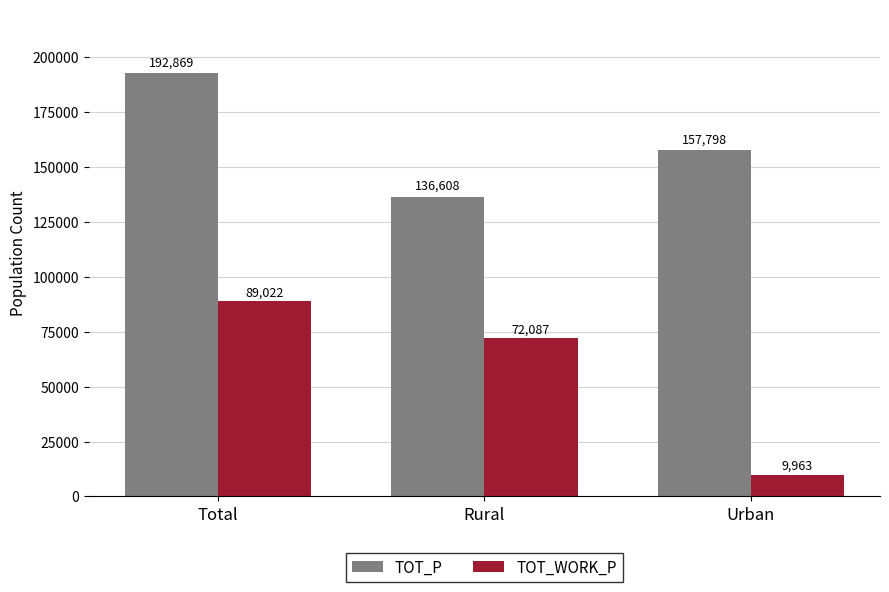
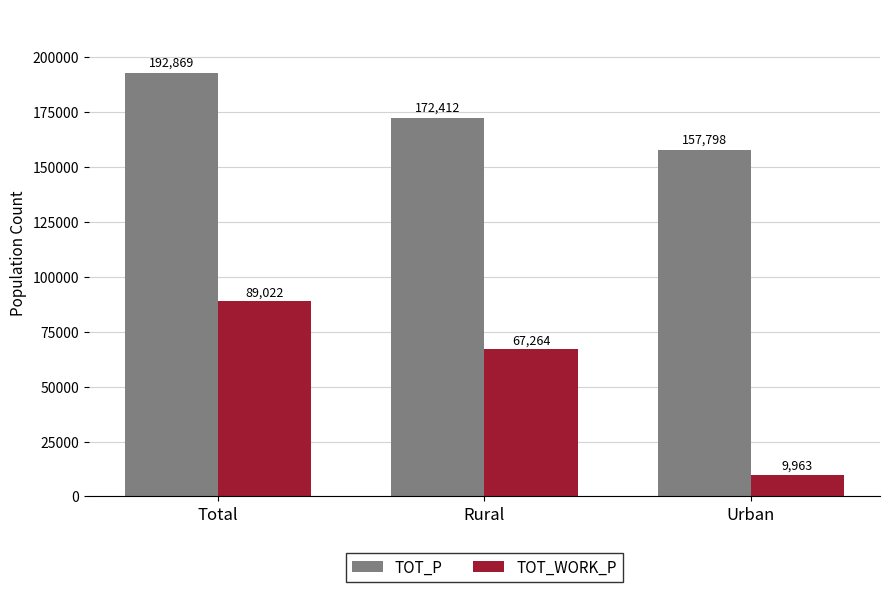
TOT_P, Rural: 136,608 -> 172,412
TOT_WORK_P, Rural: 72,087 -> 67,264
